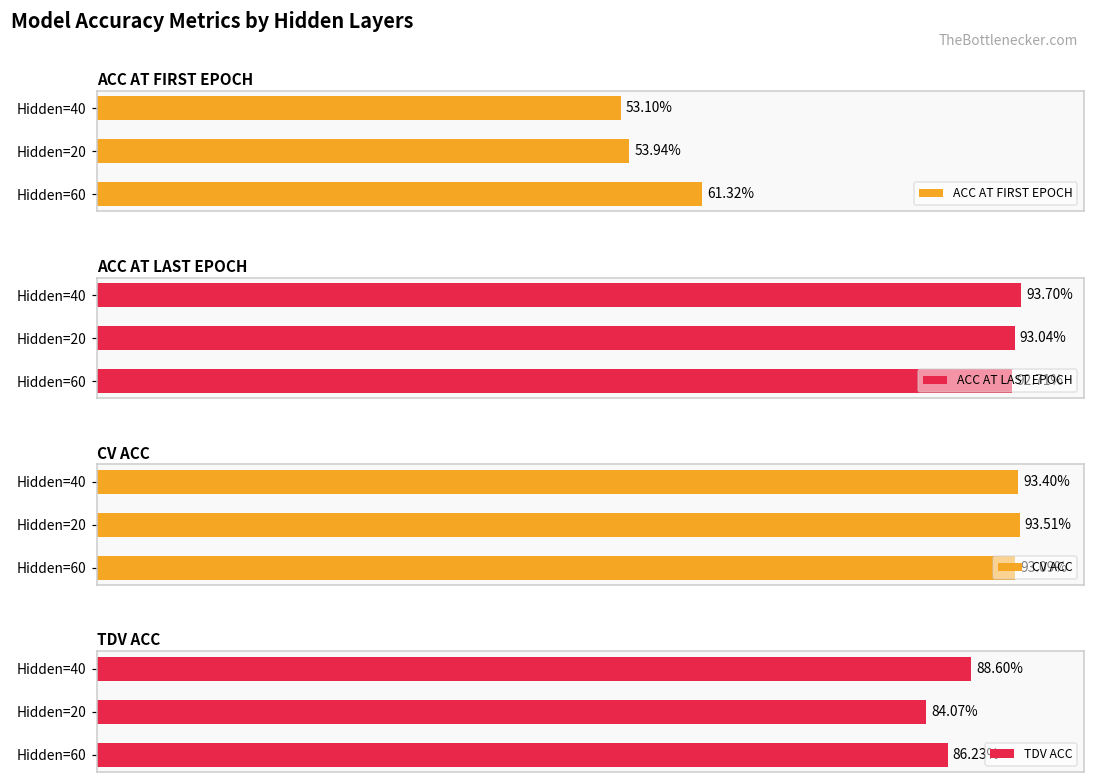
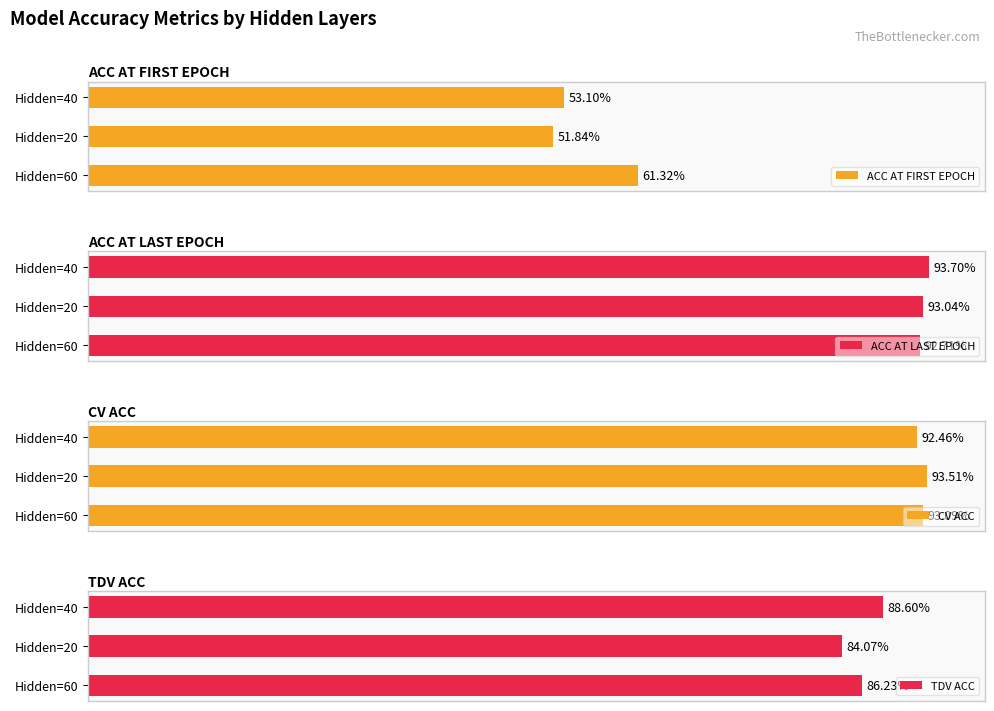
ACC AT FIRST EPOCH, Hidden=20: 53.94% -> 51.84%
CV ACC, Hidden=40: 93.40% -> 92.46%
